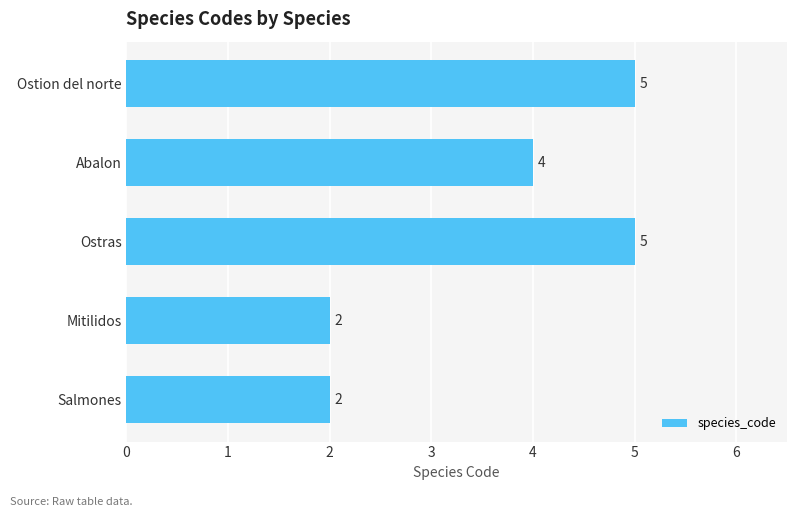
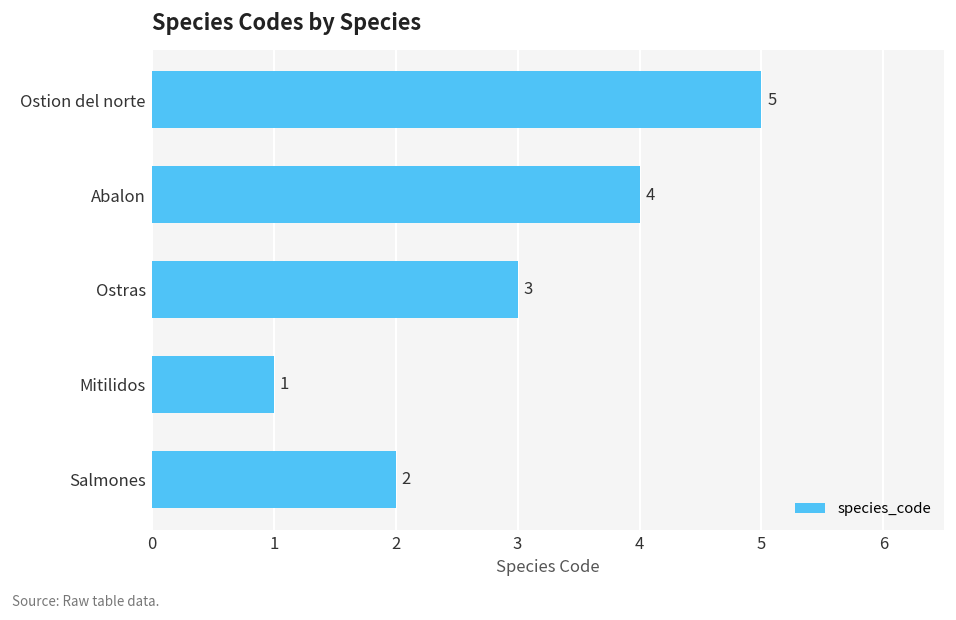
Ostras: 5 -> 3
Mitilidos: 2 -> 1
